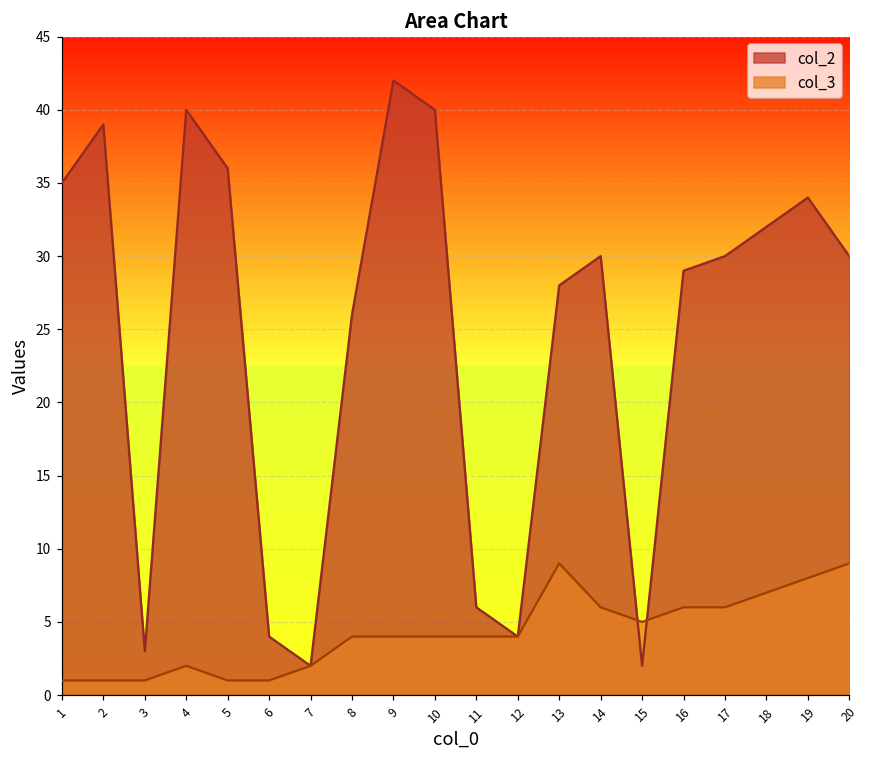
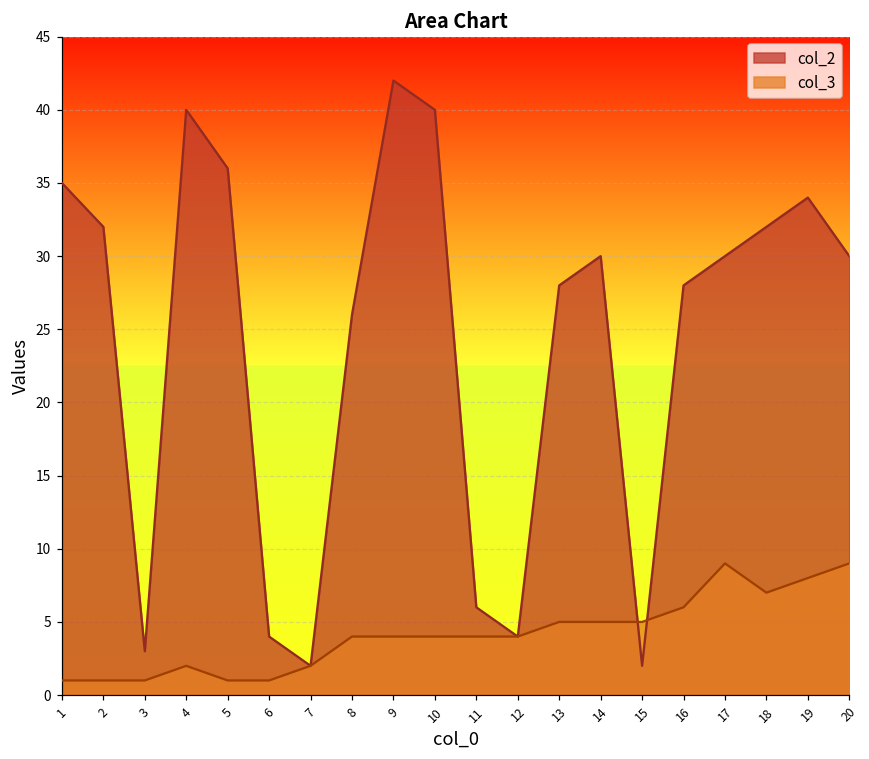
col_2, 2: 39 -> 32
col_3, 13: 9 -> 5
col_3, 14: 6 -> 5
col_2, 16: 29 -> 28
col_3, 17: 6 -> 9
